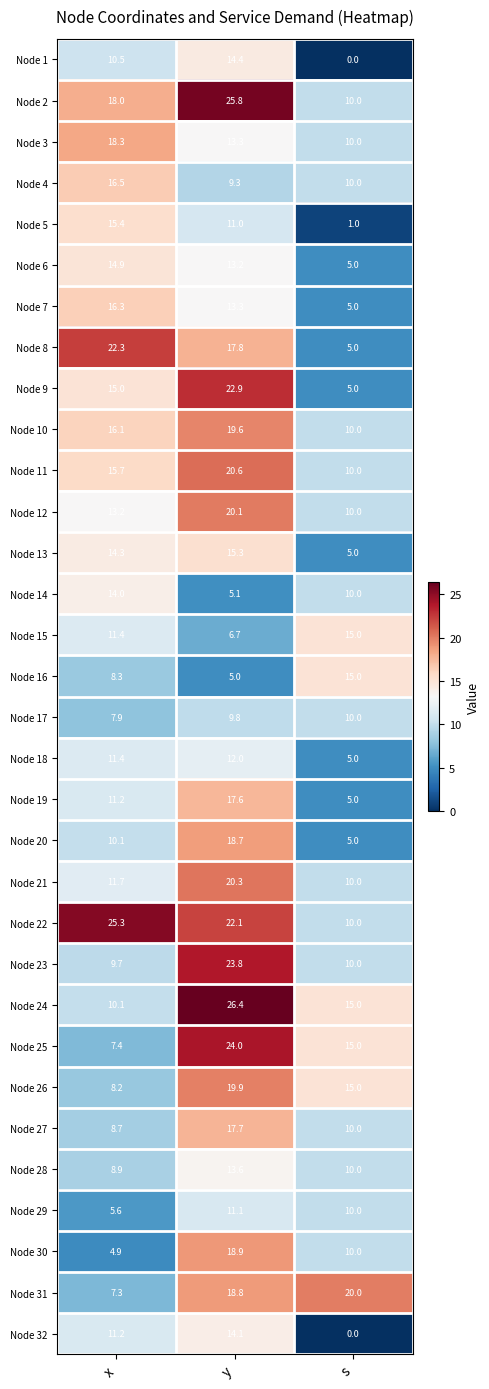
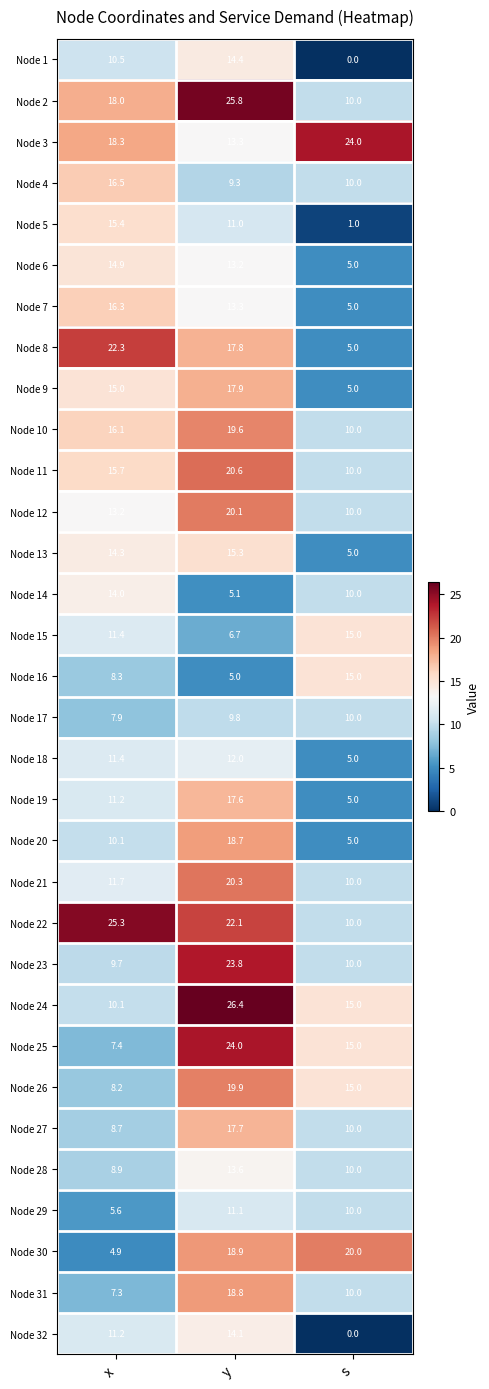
Node 3, s: 10.0 -> 24.0
Node 9, y: 22.9 -> 17.9
Node 30, s: 10.0 -> 20.0
Node 31, s: 20.0 -> 10.0
